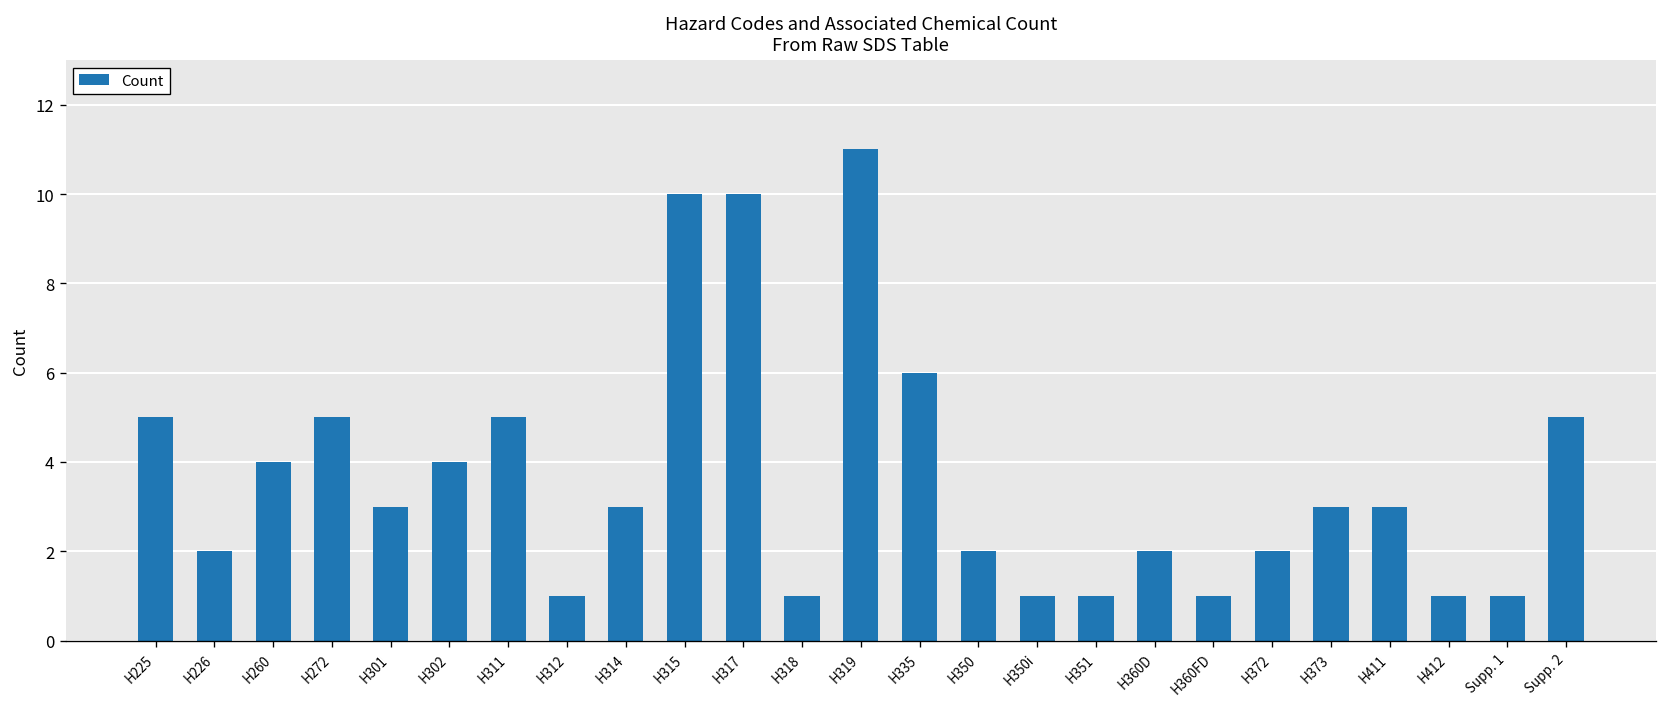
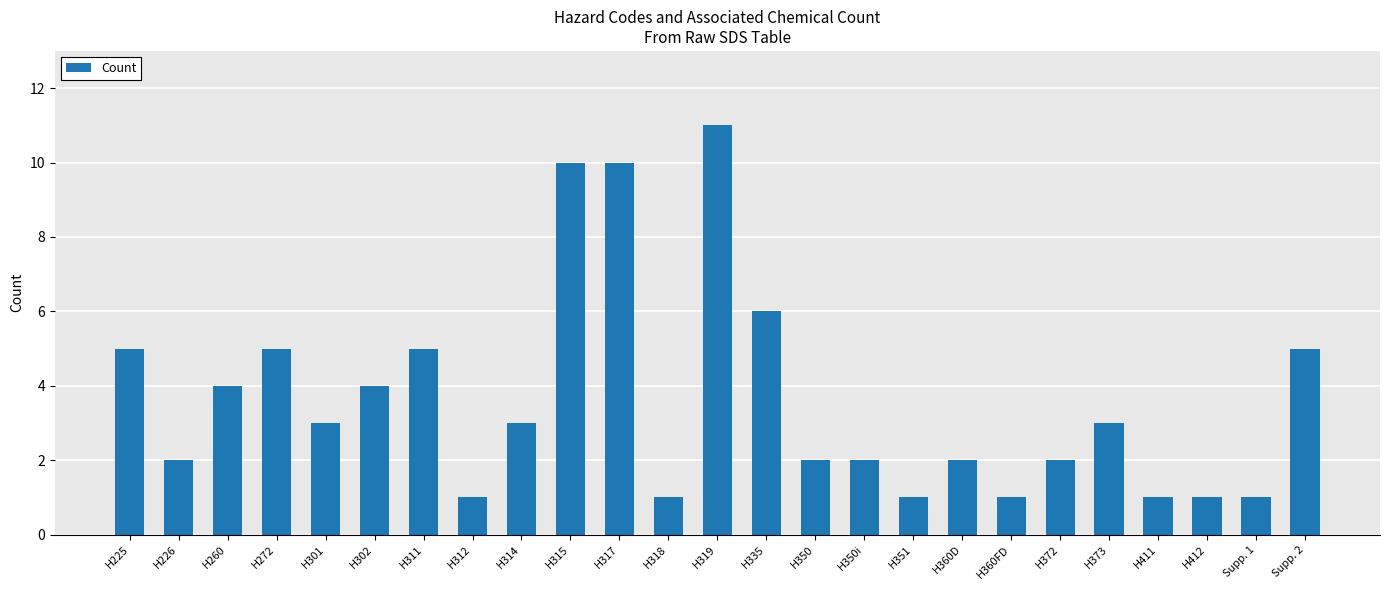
H350i: 1 -> 2
H411: 3 -> 1
